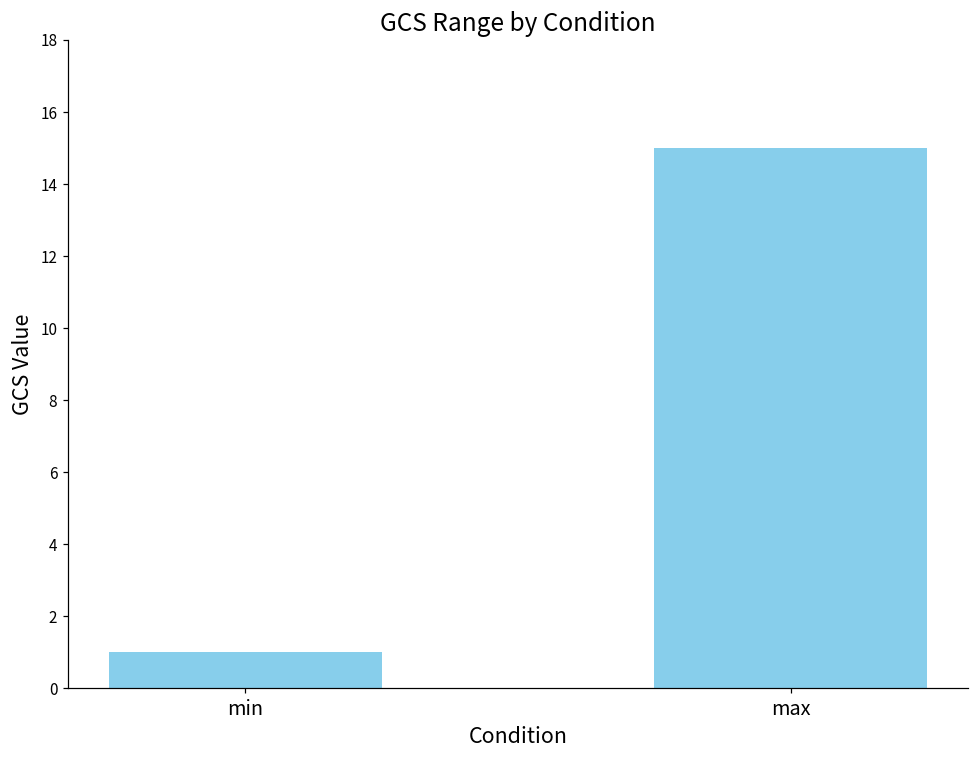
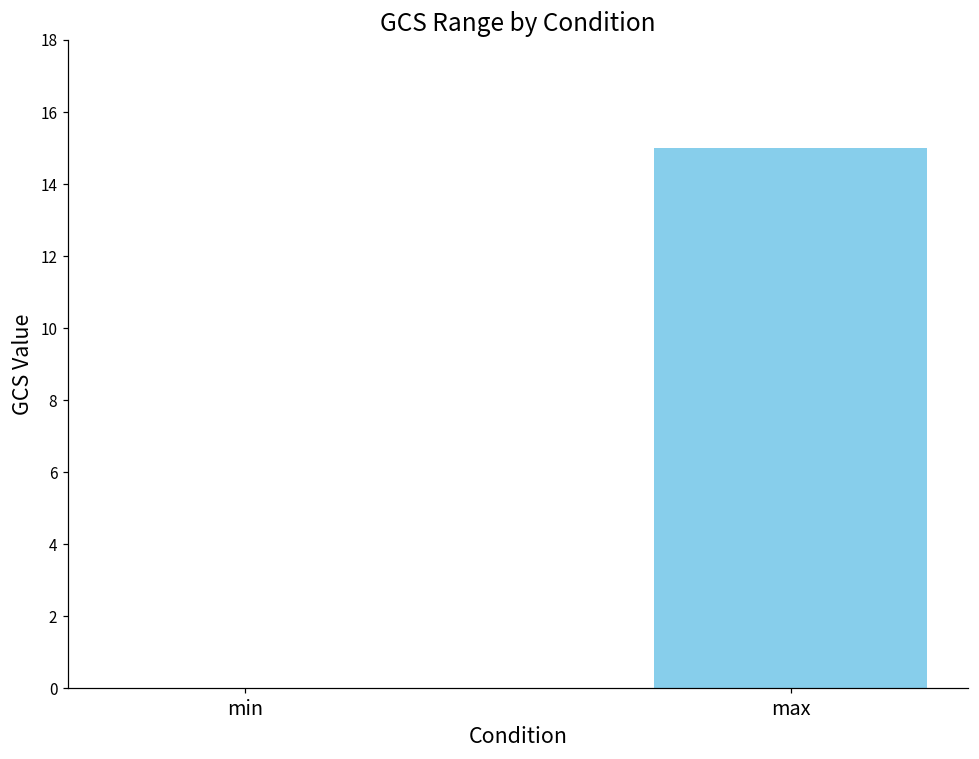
min: 1 -> 0
